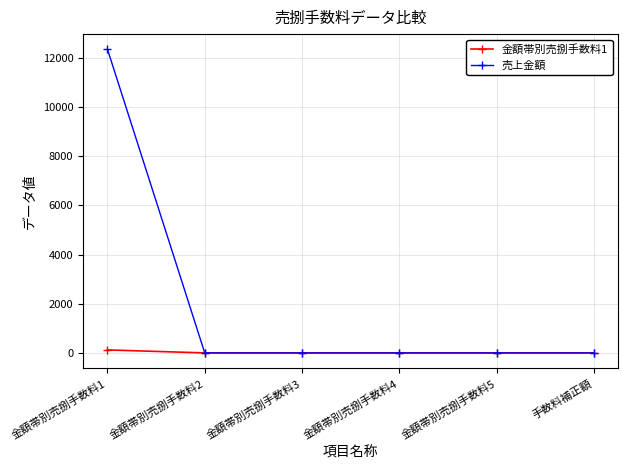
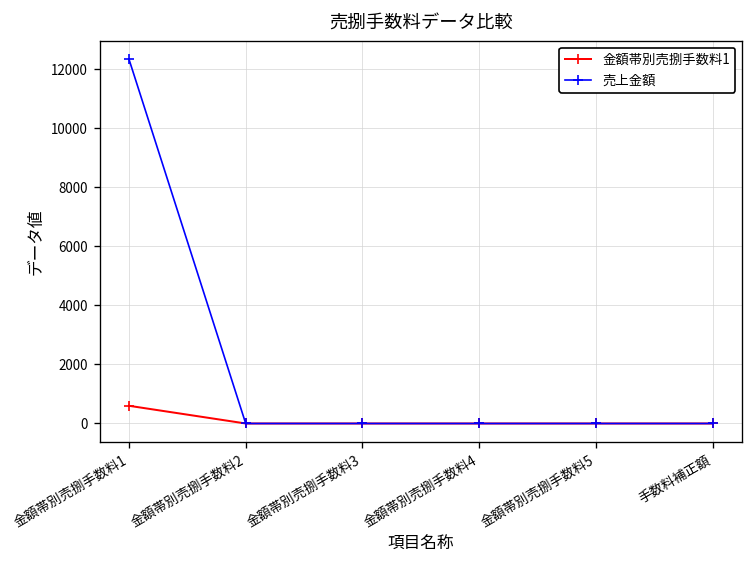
金額帯別売捌手数料1, 金額帯別売捌手数料1: 100 -> 600
